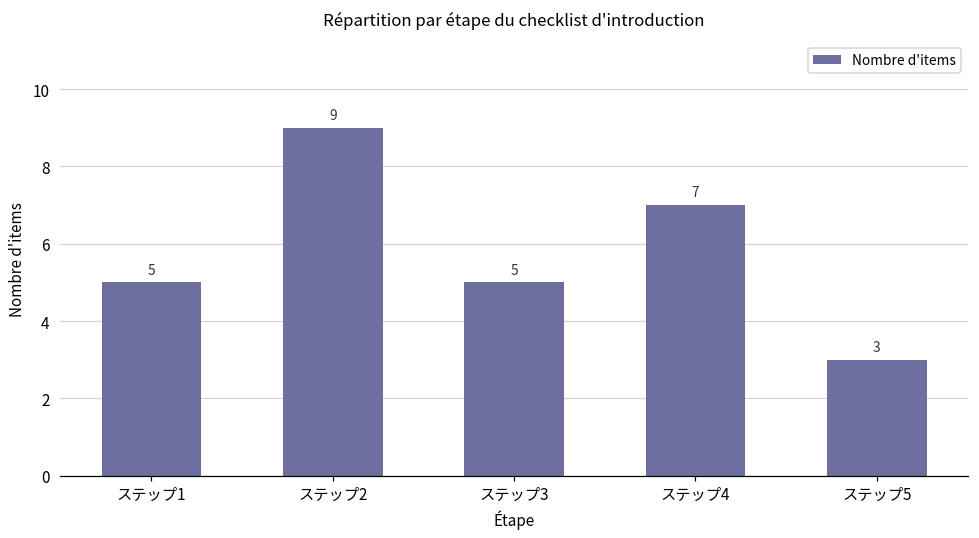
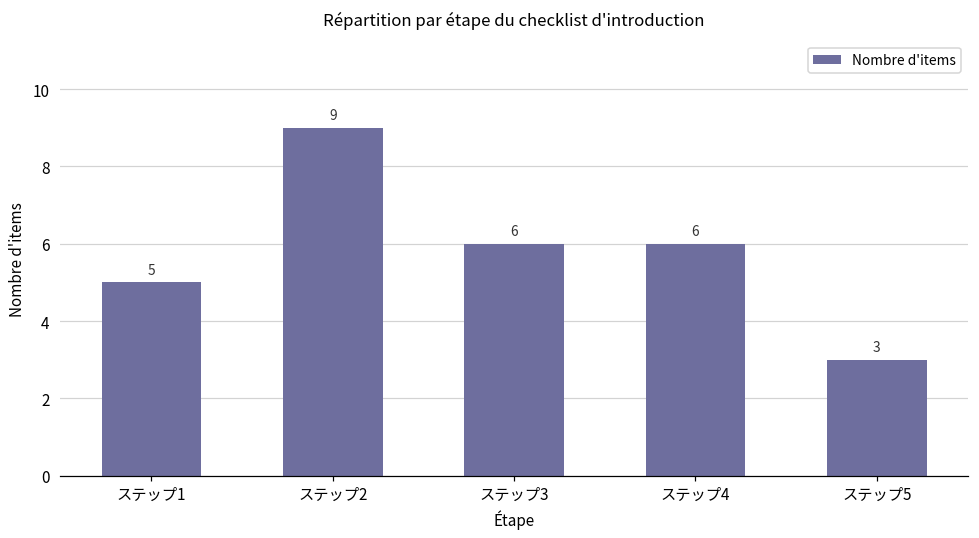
ステップ3: 5 -> 6
ステップ4: 7 -> 6
